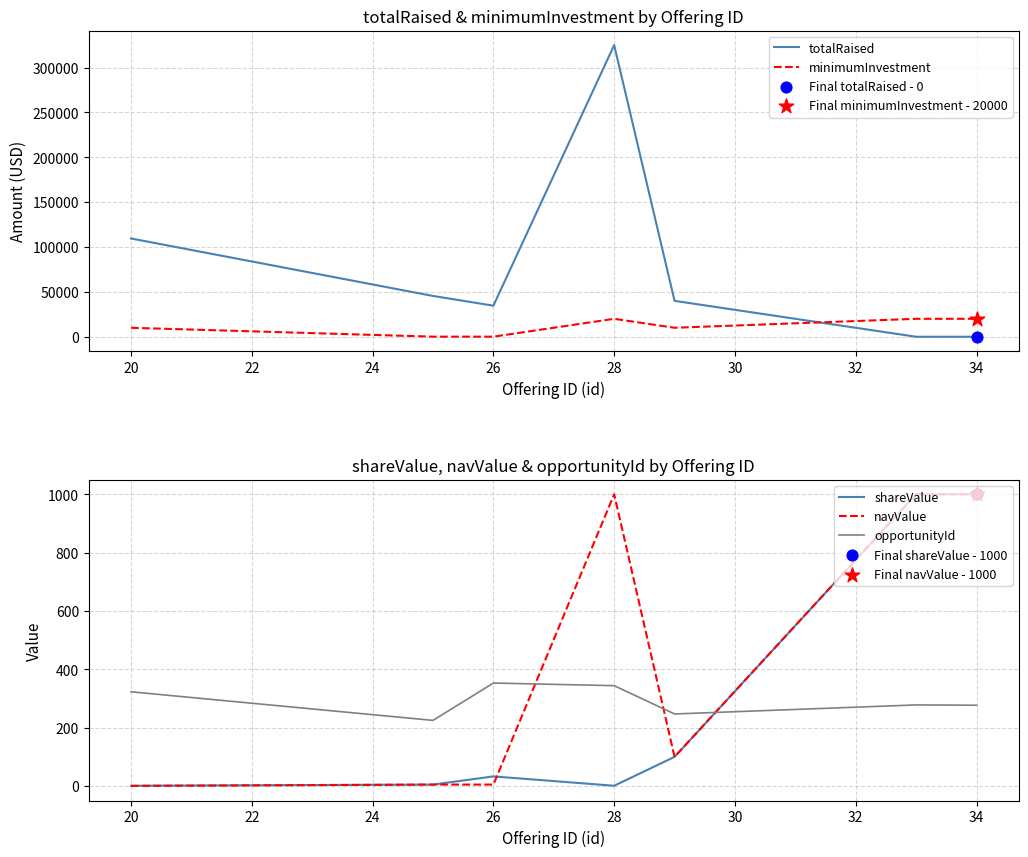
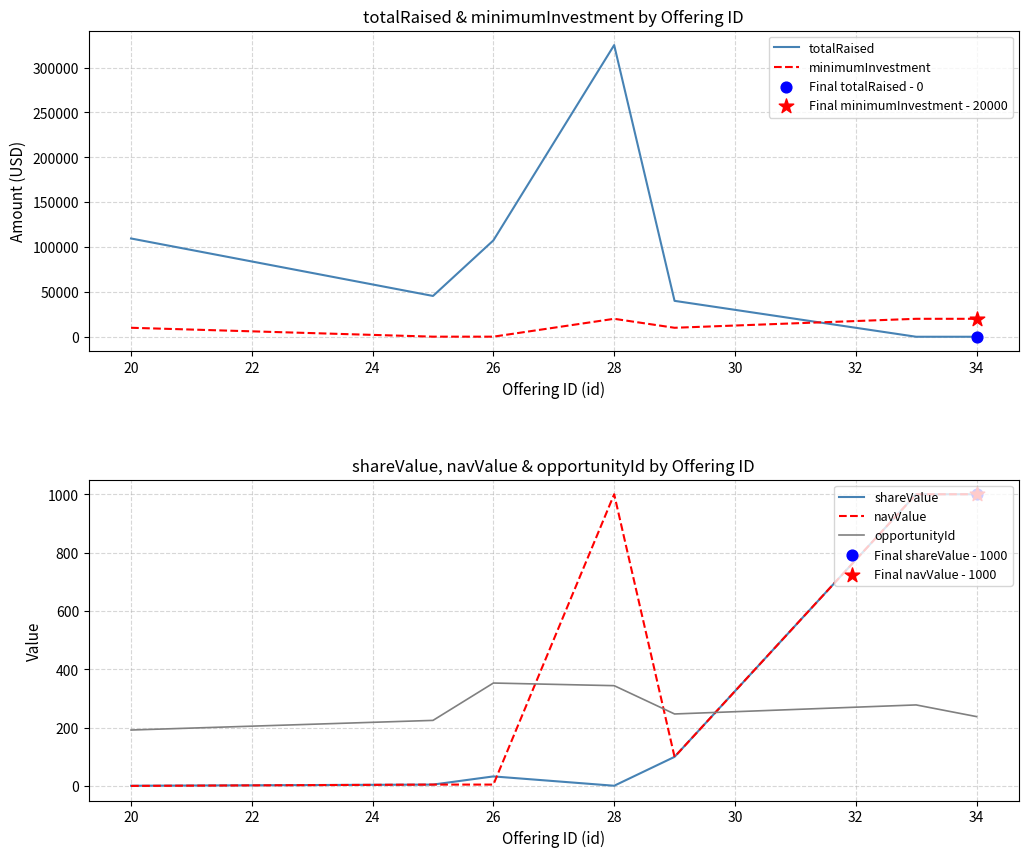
totalRaised & minimumInvestment by Offering ID, totalRaised, 26: 30000 -> 110000
shareValue, navValue & opportunityId by Offering ID, opportunityId, 20: 320 -> 190
shareValue, navValue & opportunityId by Offering ID, opportunityId, 34: 280 -> 240
